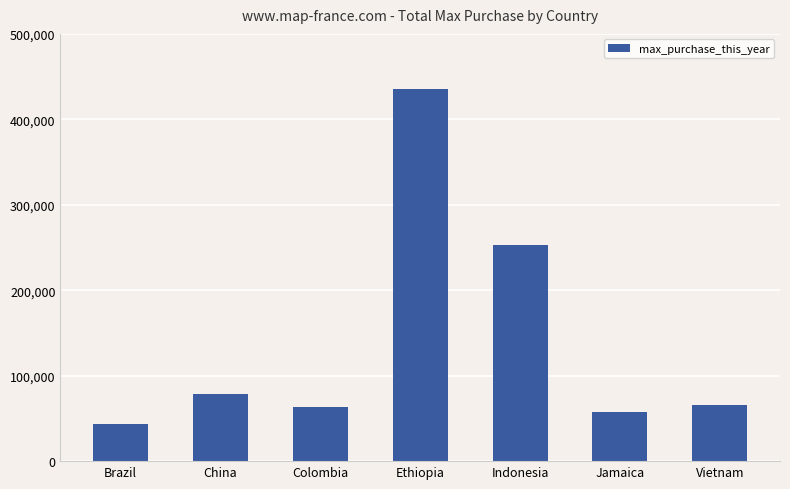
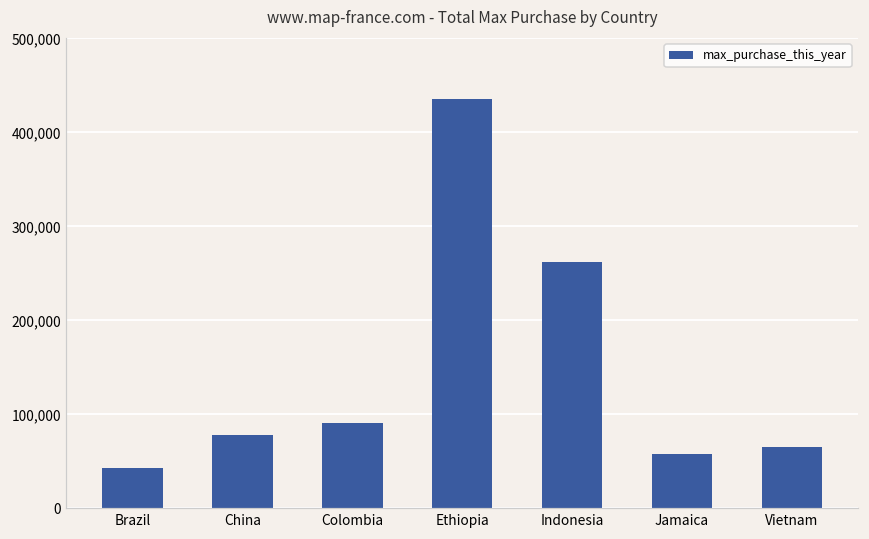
Colombia: 60,000 -> 90,000
Indonesia: 250,000 -> 260,000
